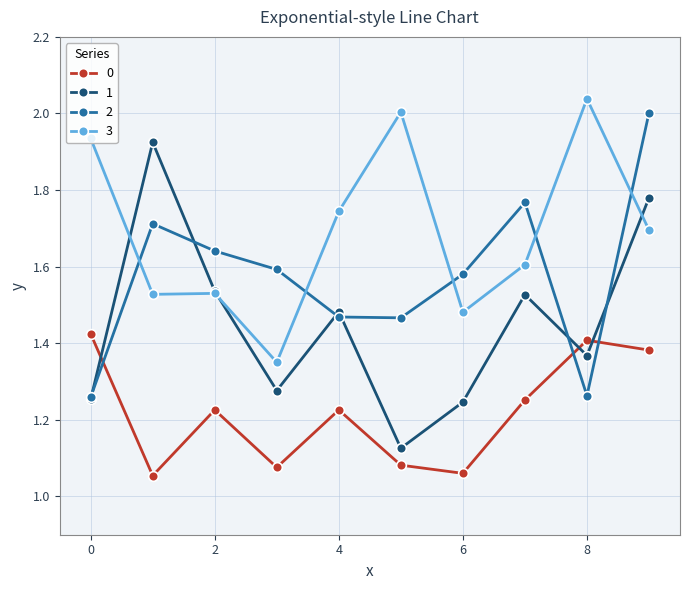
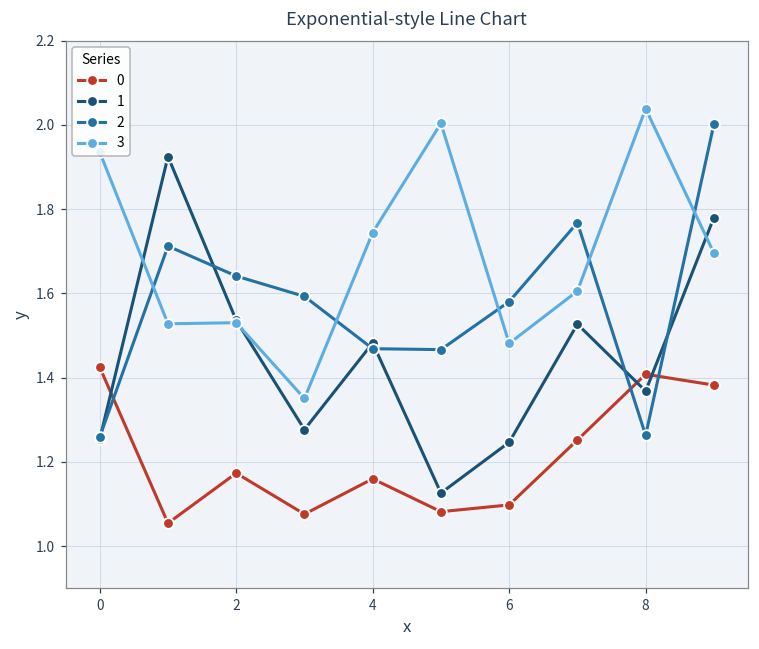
0, 2: 1.23 -> 1.17
0, 4: 1.23 -> 1.16
0, 6: 1.06 -> 1.10
